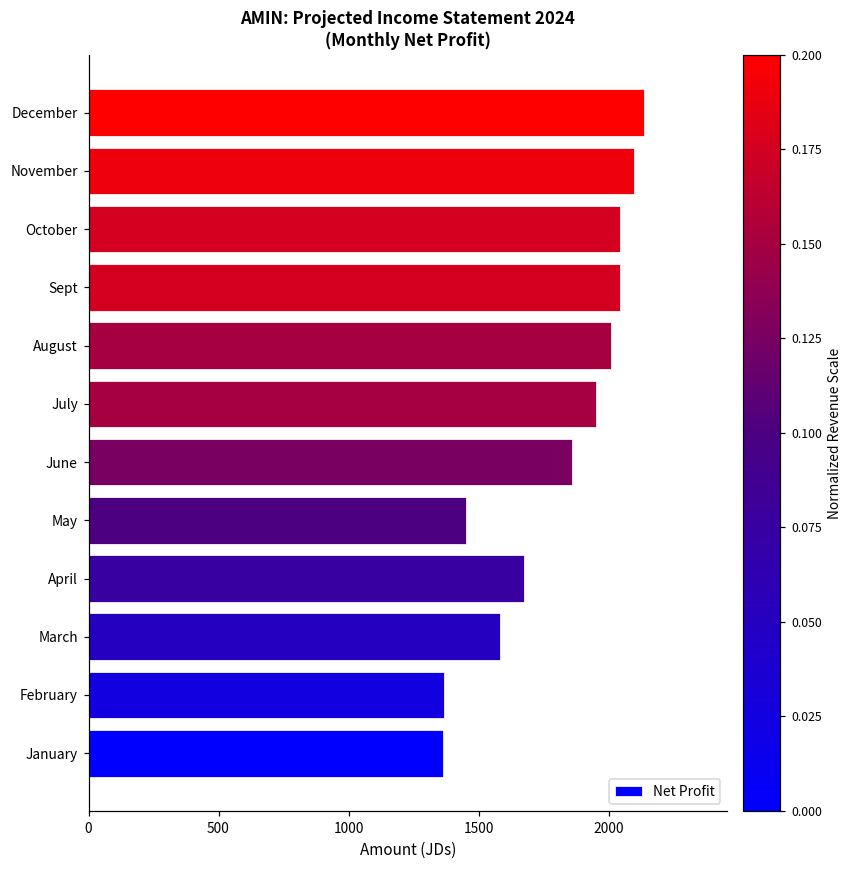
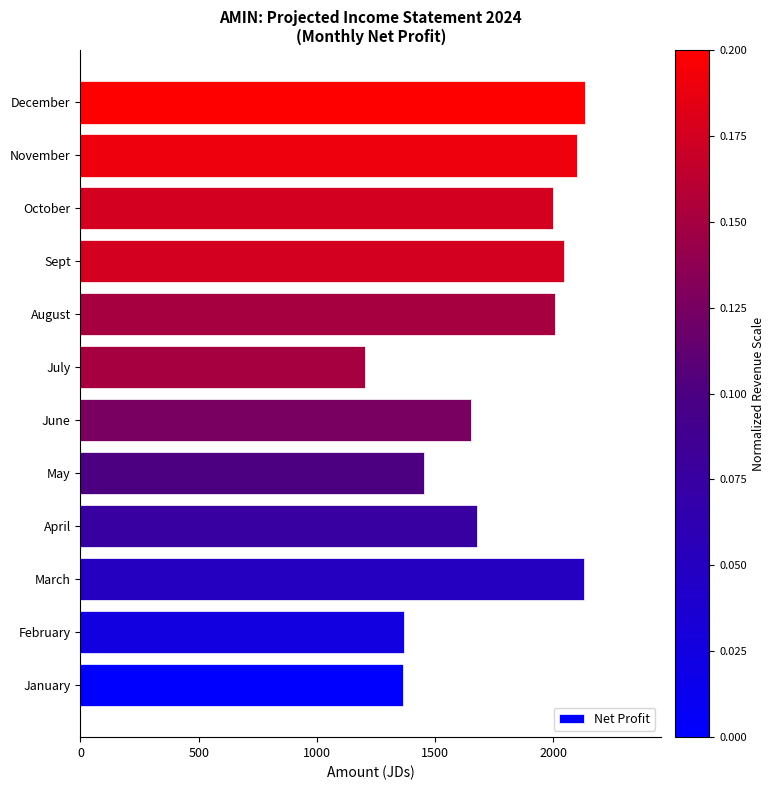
October: 2040 -> 2000
July: 1950 -> 1200
June: 1860 -> 1650
March: 1580 -> 2130
